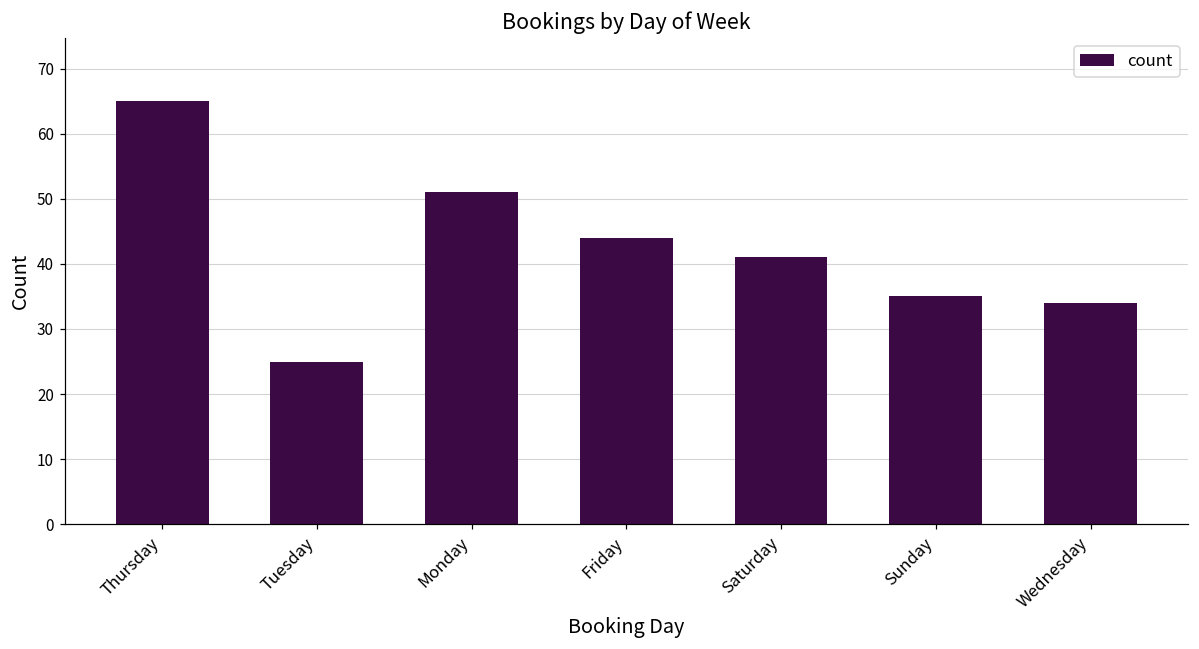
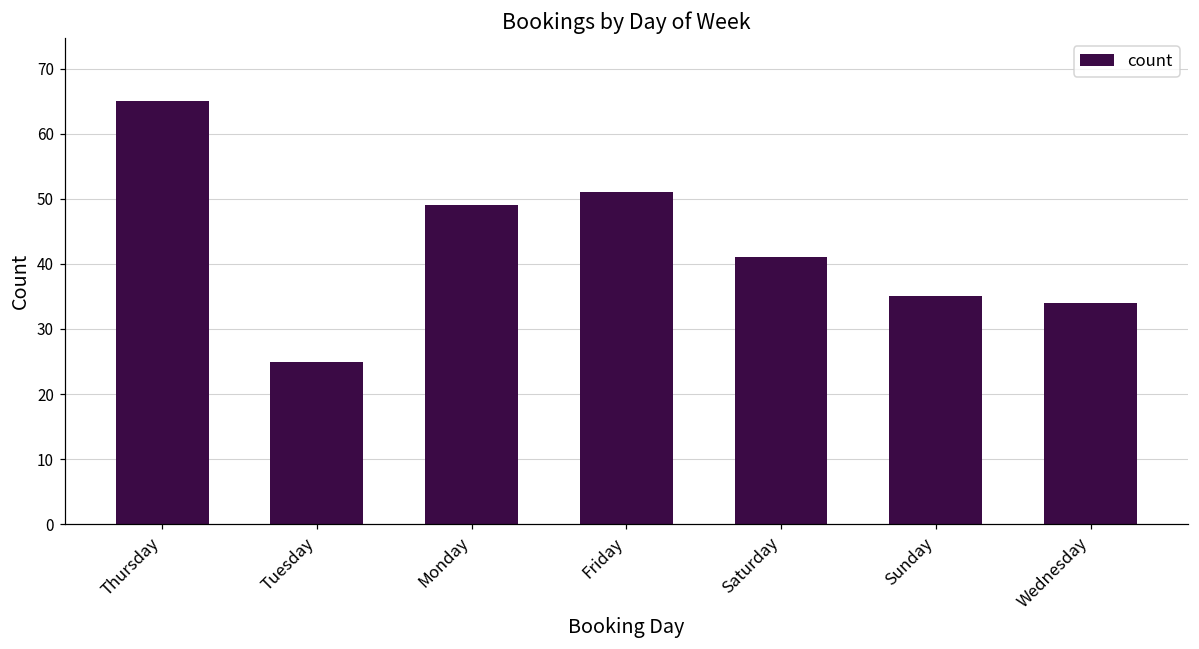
Monday: 51 -> 49
Friday: 44 -> 51
